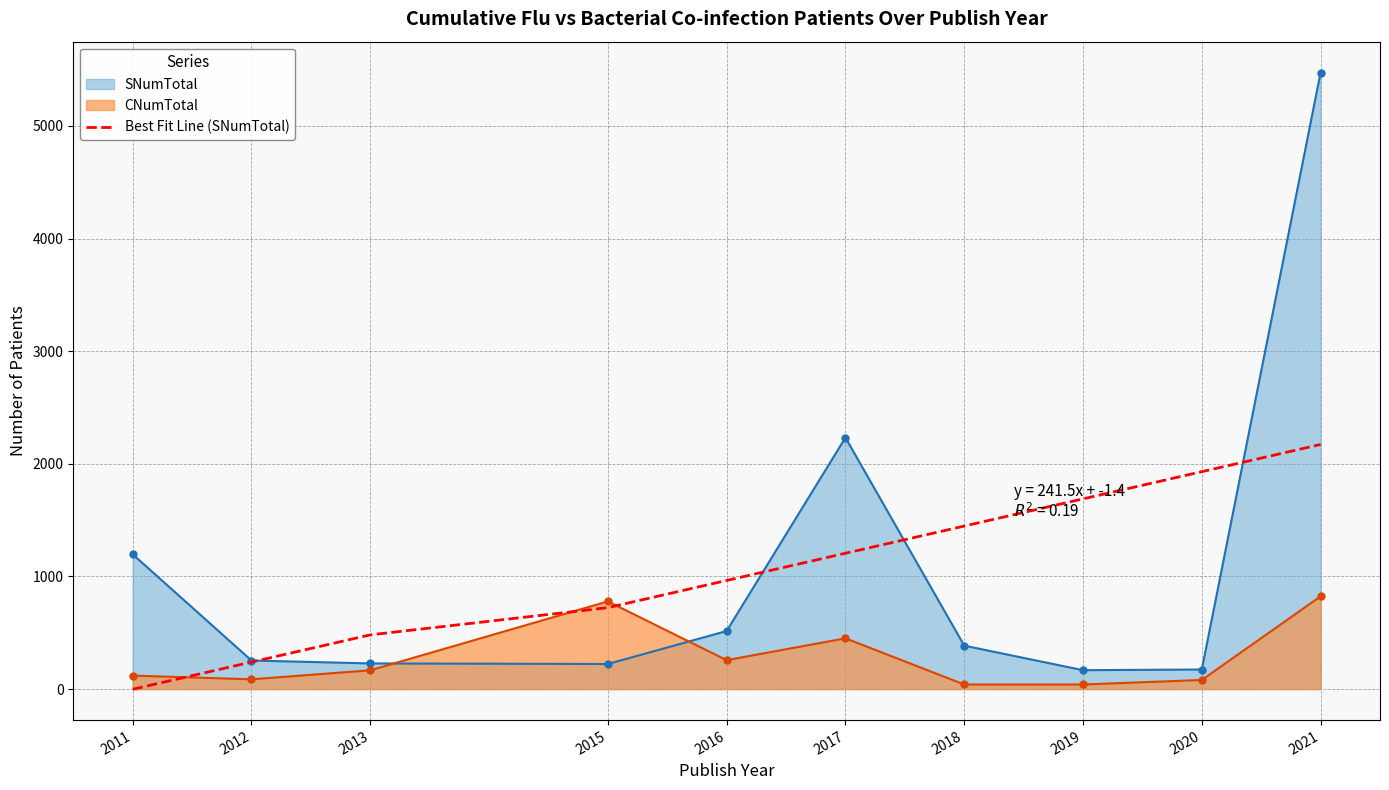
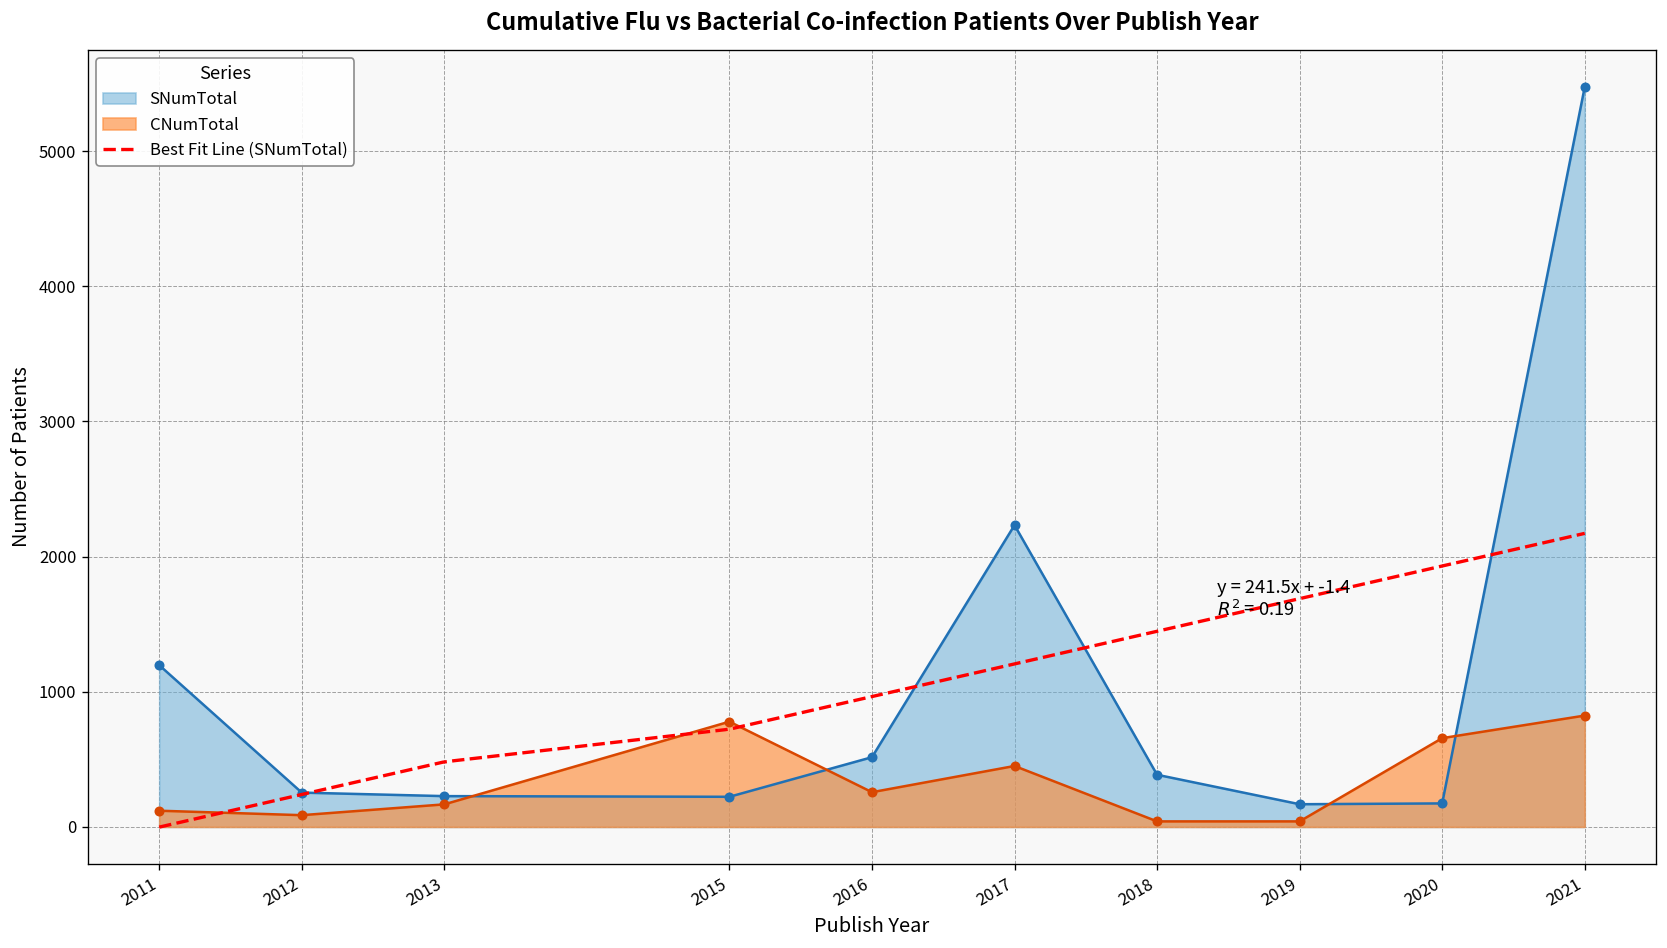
CNumTotal, 2020: 80 -> 660
